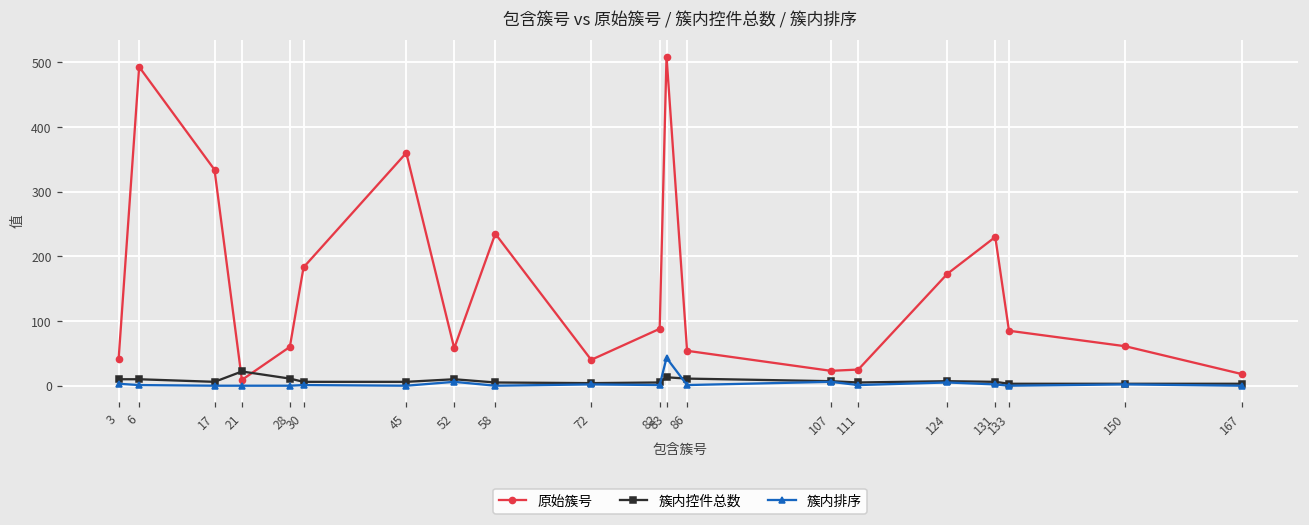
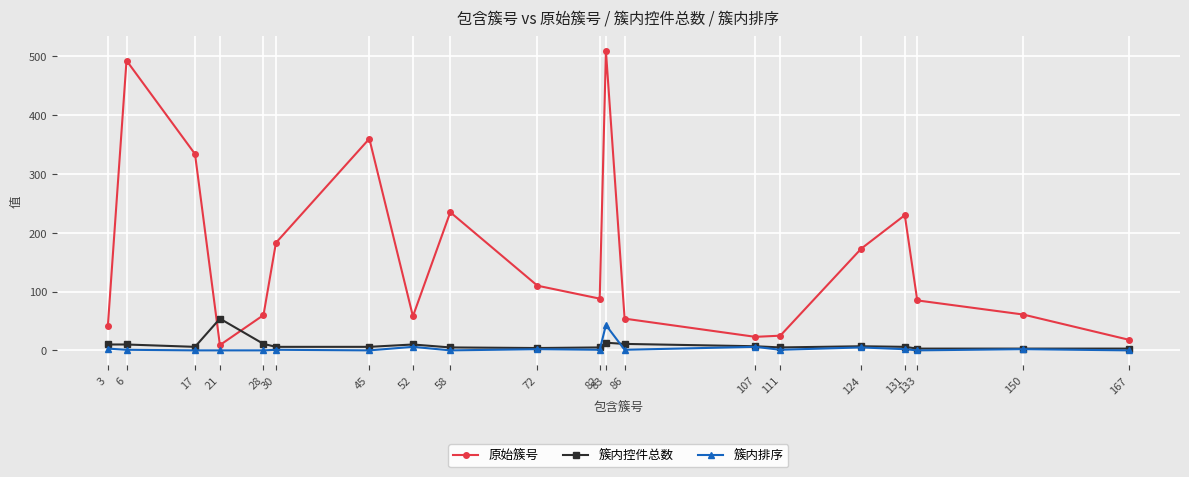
簇内控件总数, 21: 20 -> 50
原始簇号, 72: 40 -> 110
